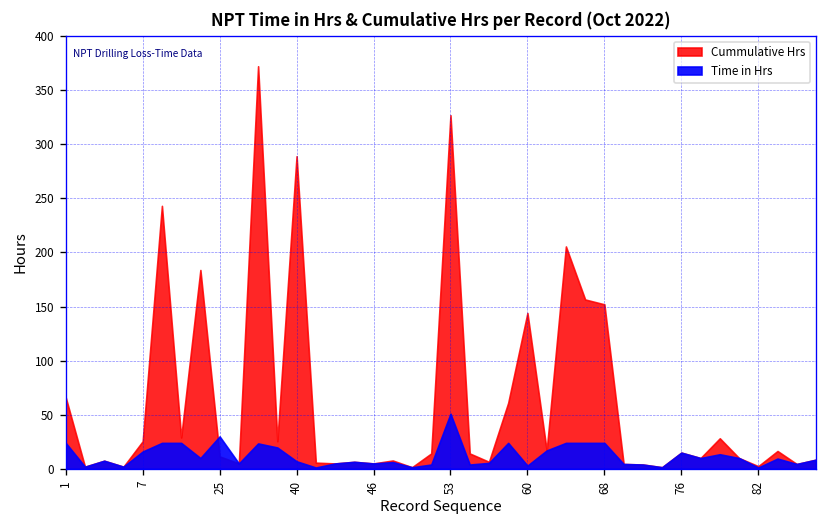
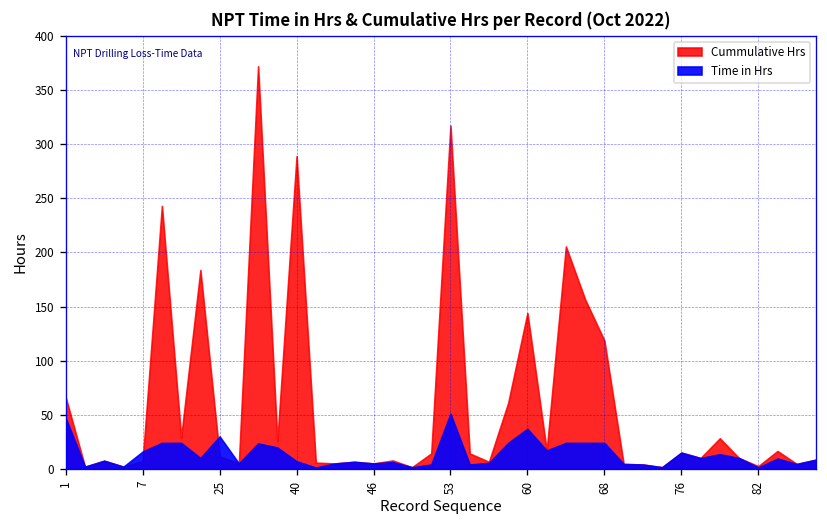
Time in Hrs, 1: 20 -> 50
Cummulative Hrs, 7: 30 -> 10
Cummulative Hrs, 53: 330 -> 320
Time in Hrs, 60: 0 -> 40
Cummulative Hrs, 68: 150 -> 120
